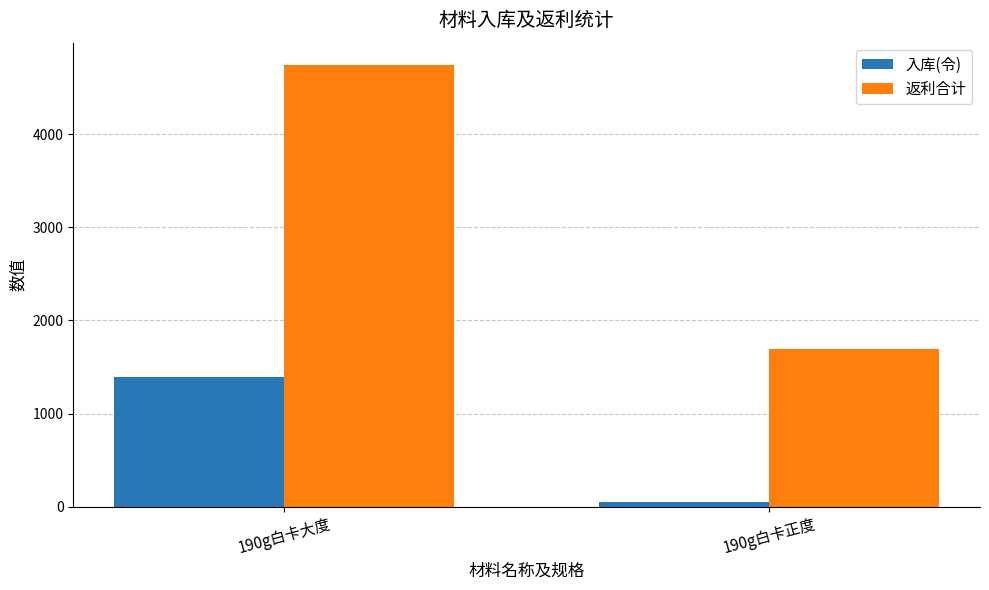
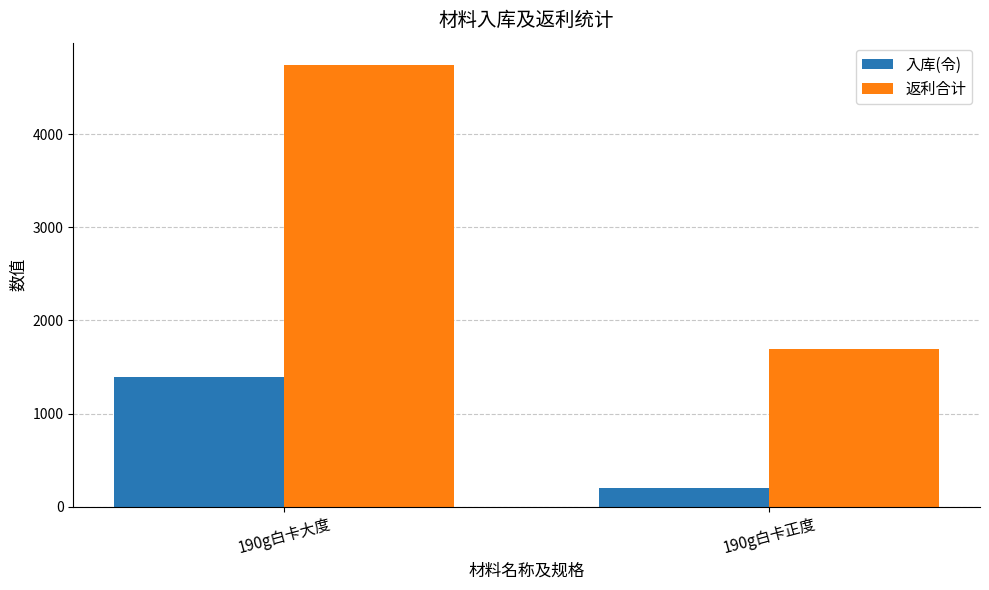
入库(令), 190g白卡正度: 100 -> 200
